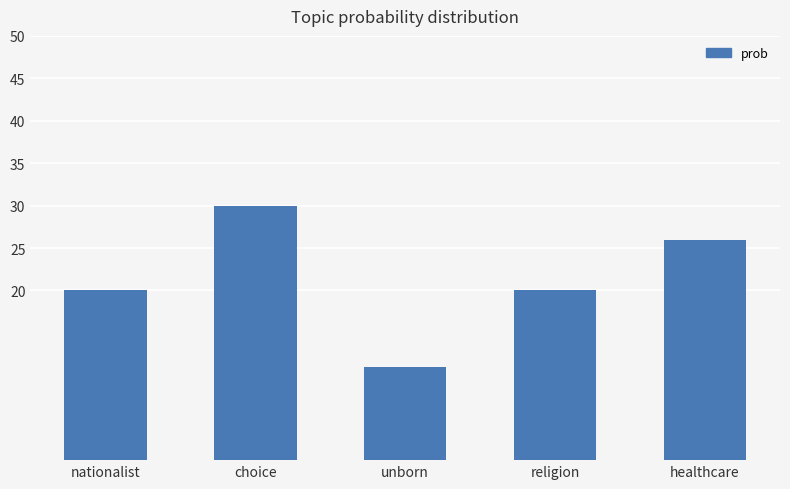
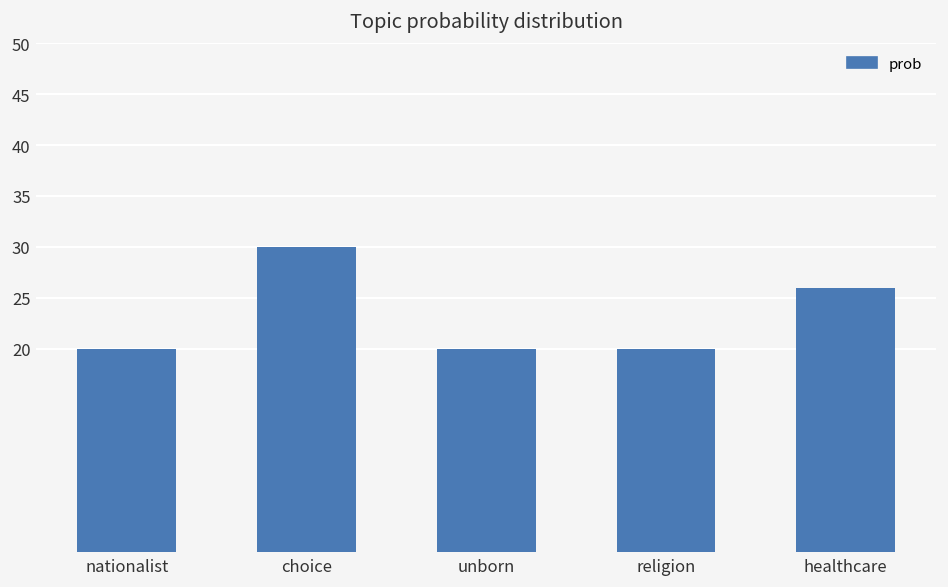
unborn: 11 -> 20
